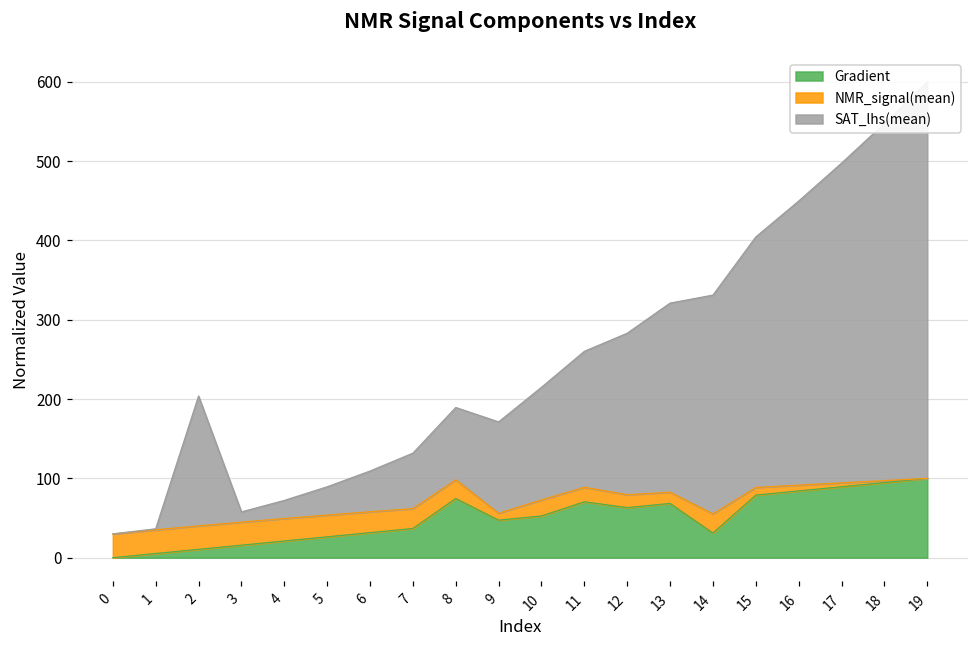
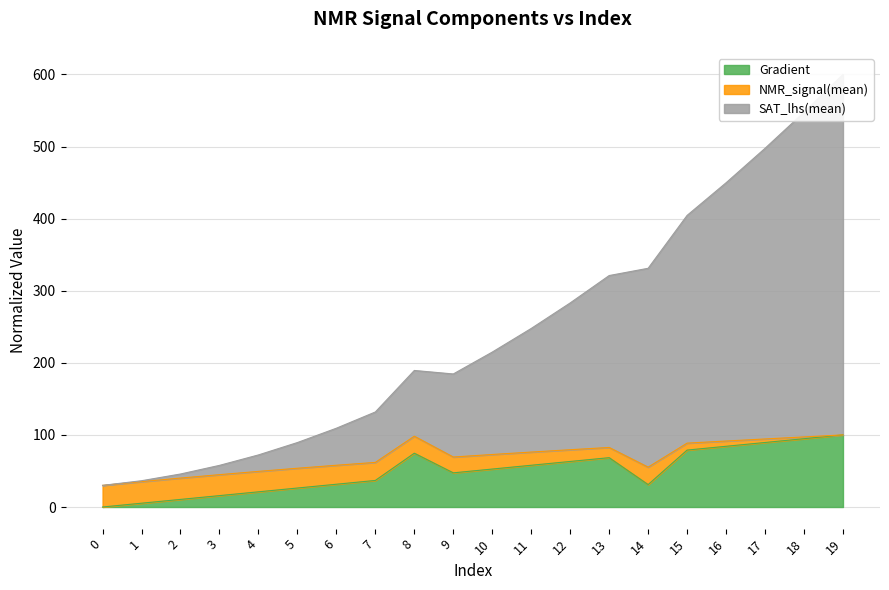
SAT_lhs(mean), 2: 160 -> 10
NMR_signal(mean), 9: 10 -> 20
Gradient, 11: 70 -> 60
